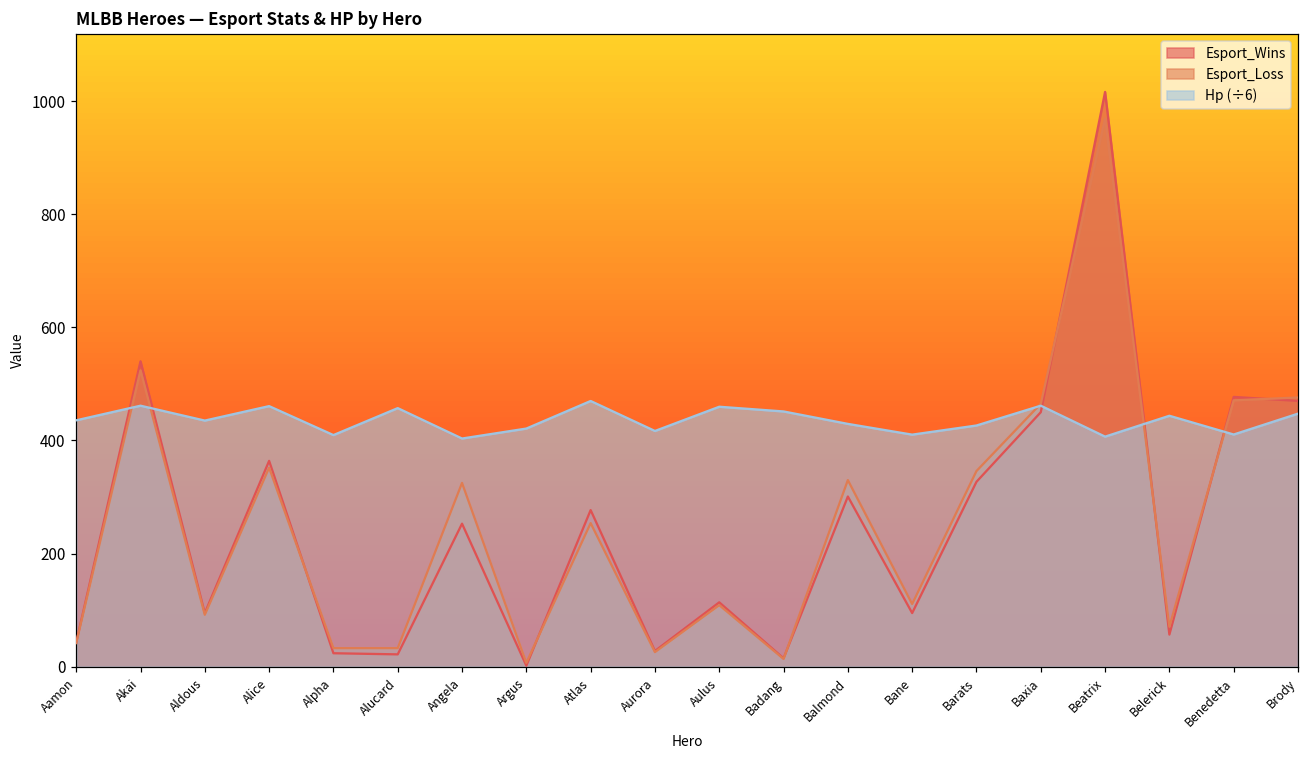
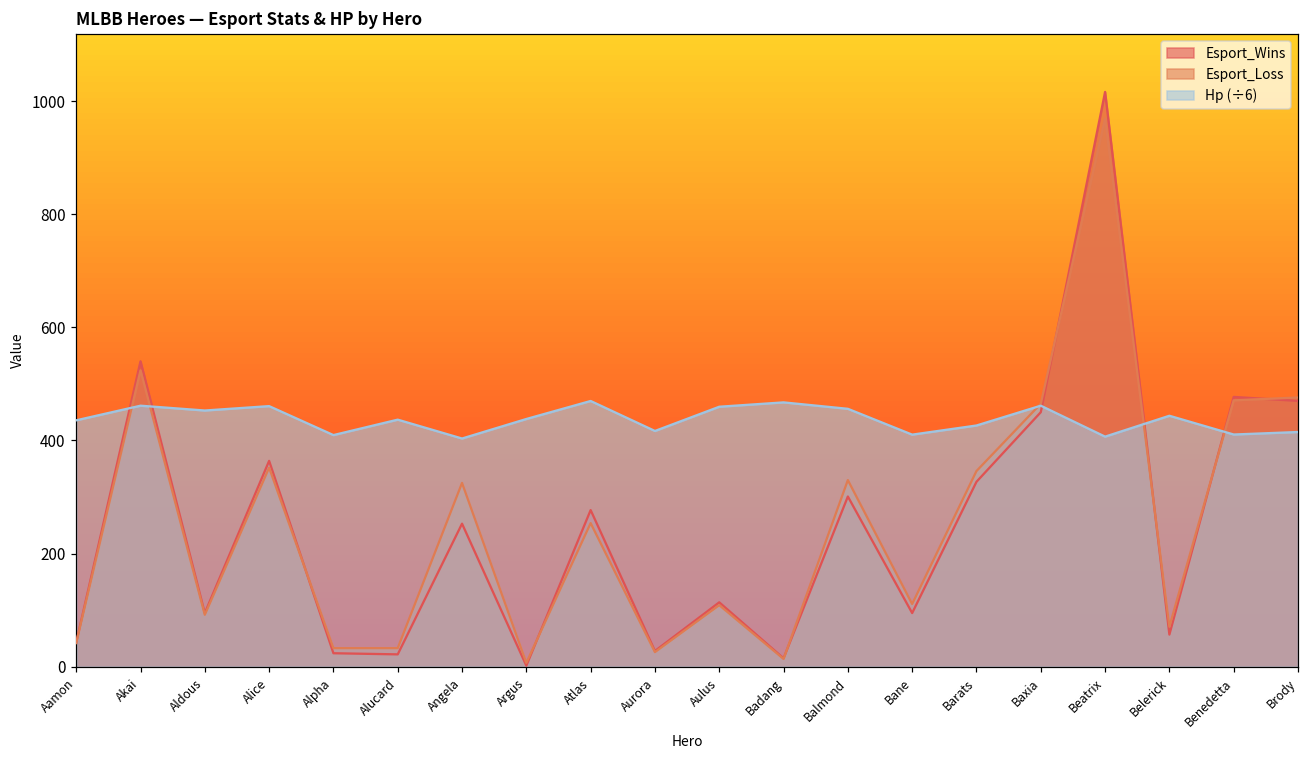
Hp (÷6), Aldous: 440 -> 450
Hp (÷6), Alucard: 460 -> 440
Hp (÷6), Argus: 420 -> 440
Hp (÷6), Badang: 450 -> 470
Hp (÷6), Balmond: 430 -> 460
Hp (÷6), Brody: 450 -> 420
